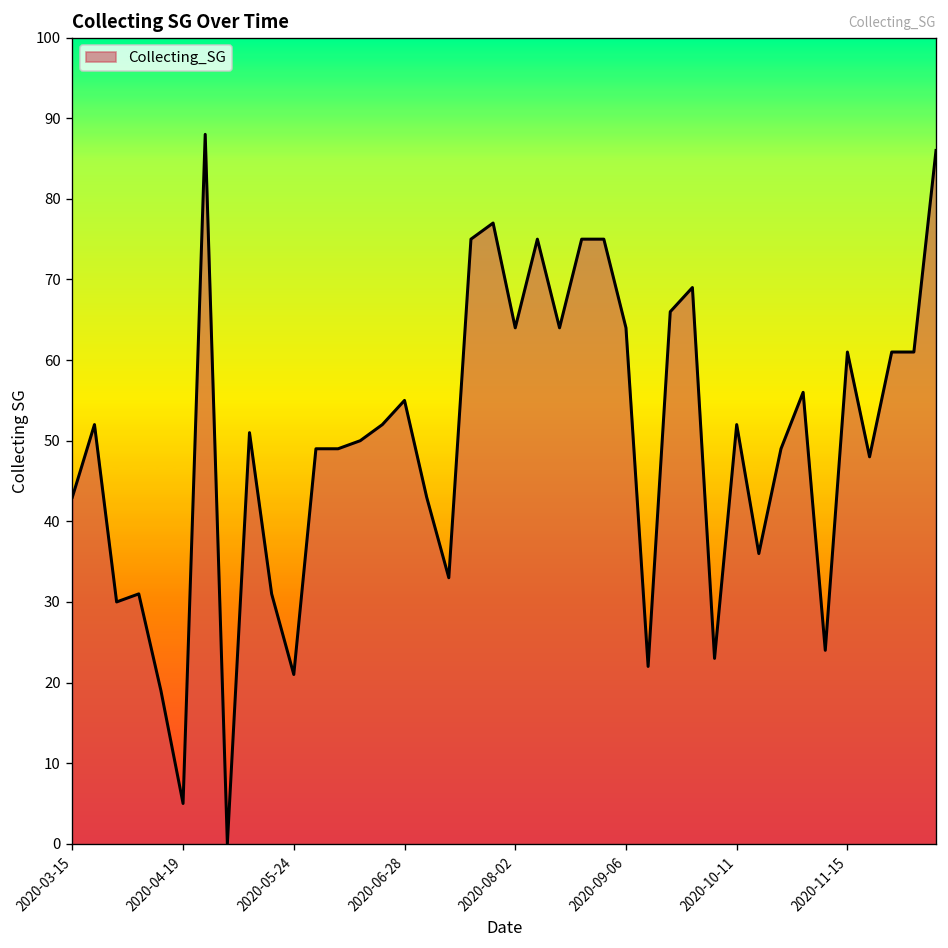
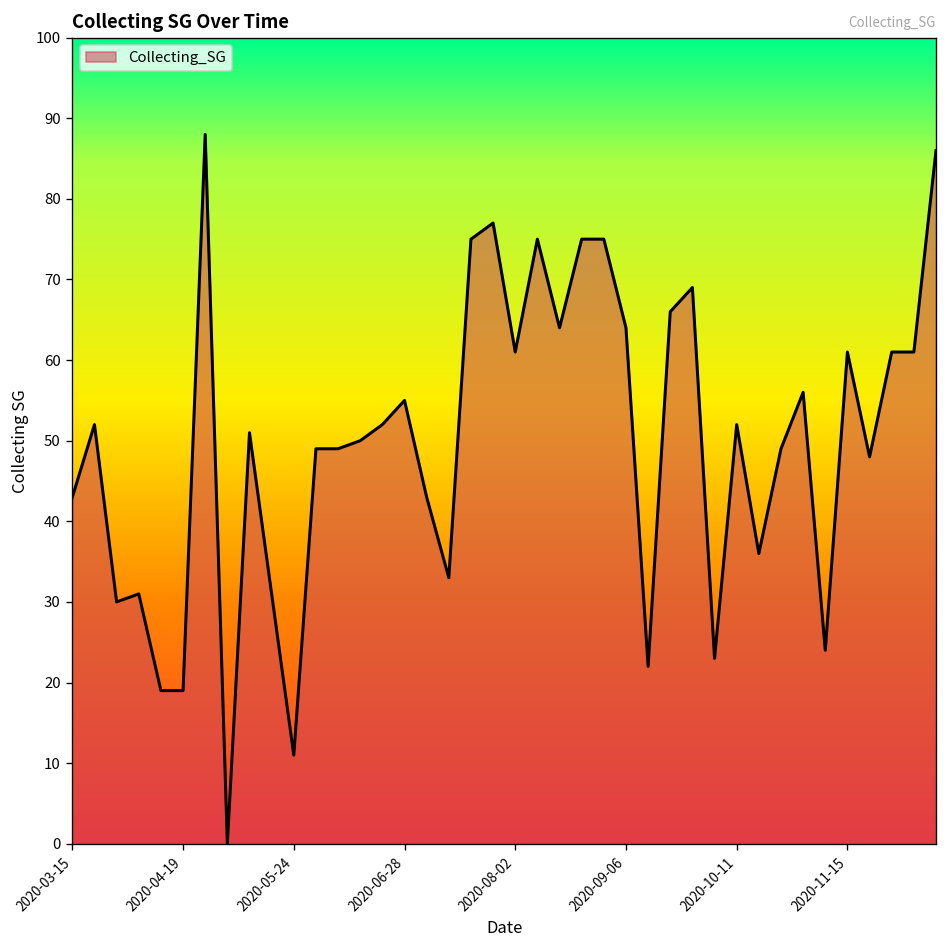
2020-04-19: 5 -> 19
2020-05-24: 21 -> 11
2020-08-02: 64 -> 61
